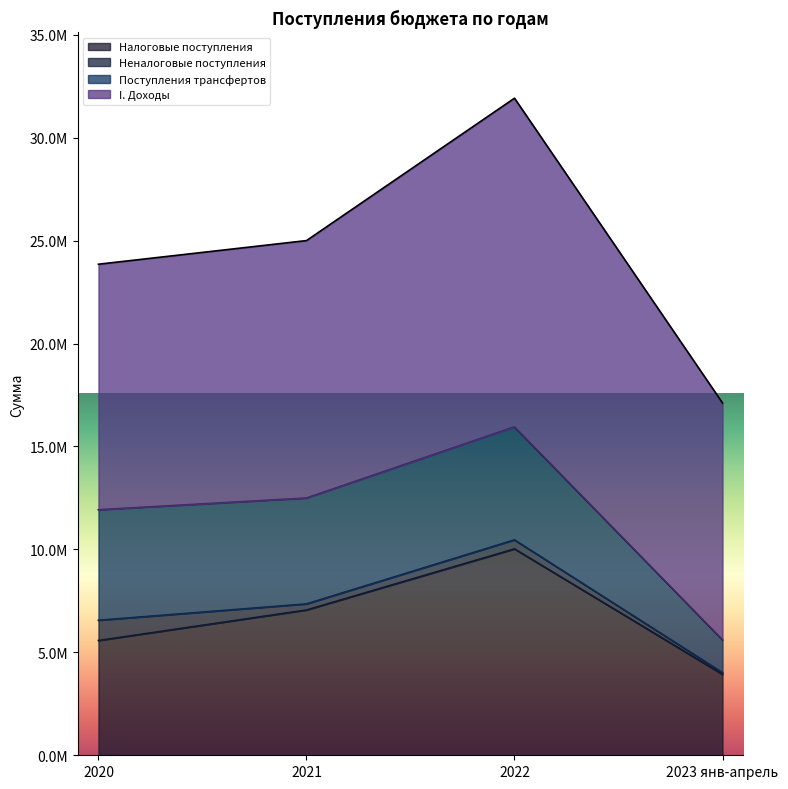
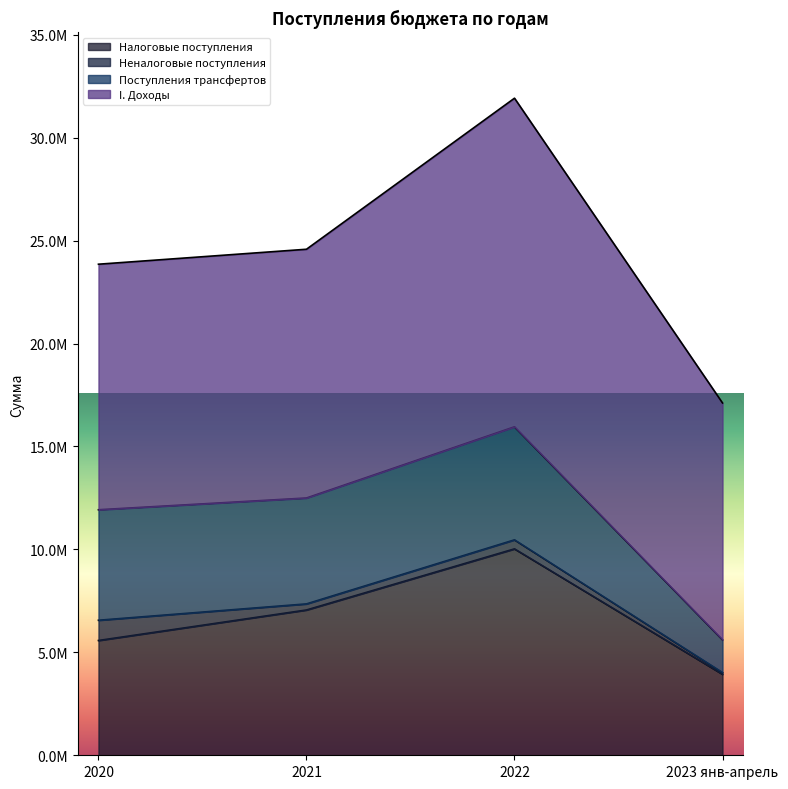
I. Доходы, 2021: 12500000 -> 12100000
